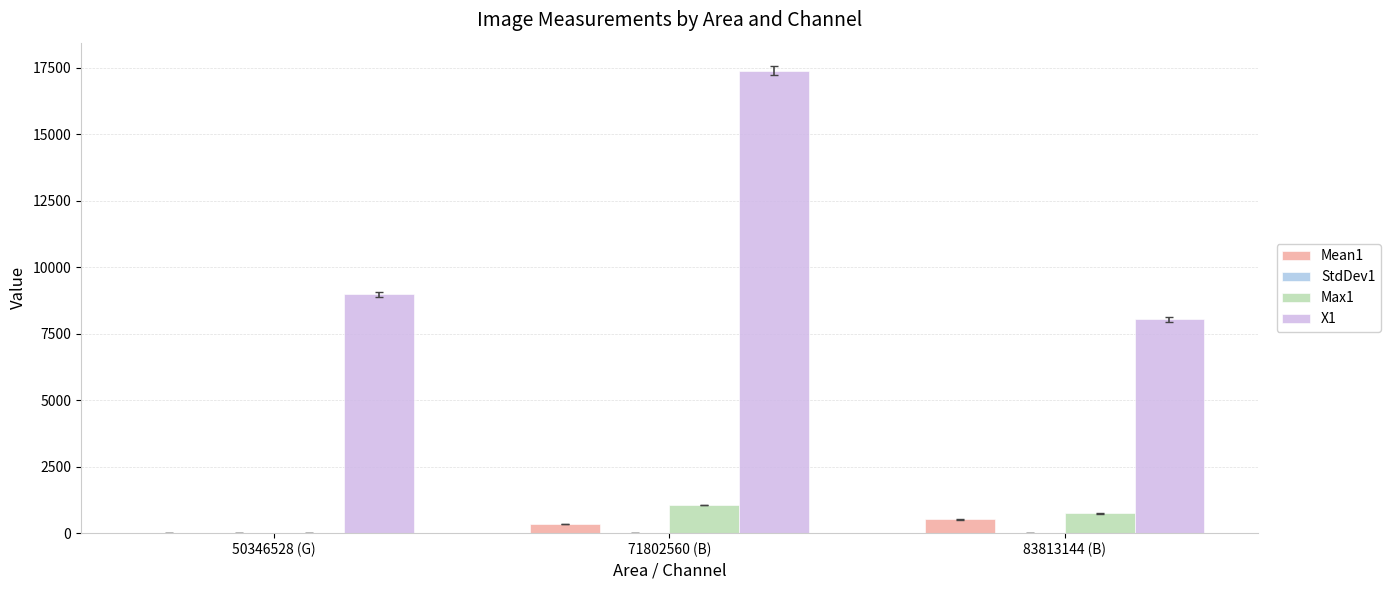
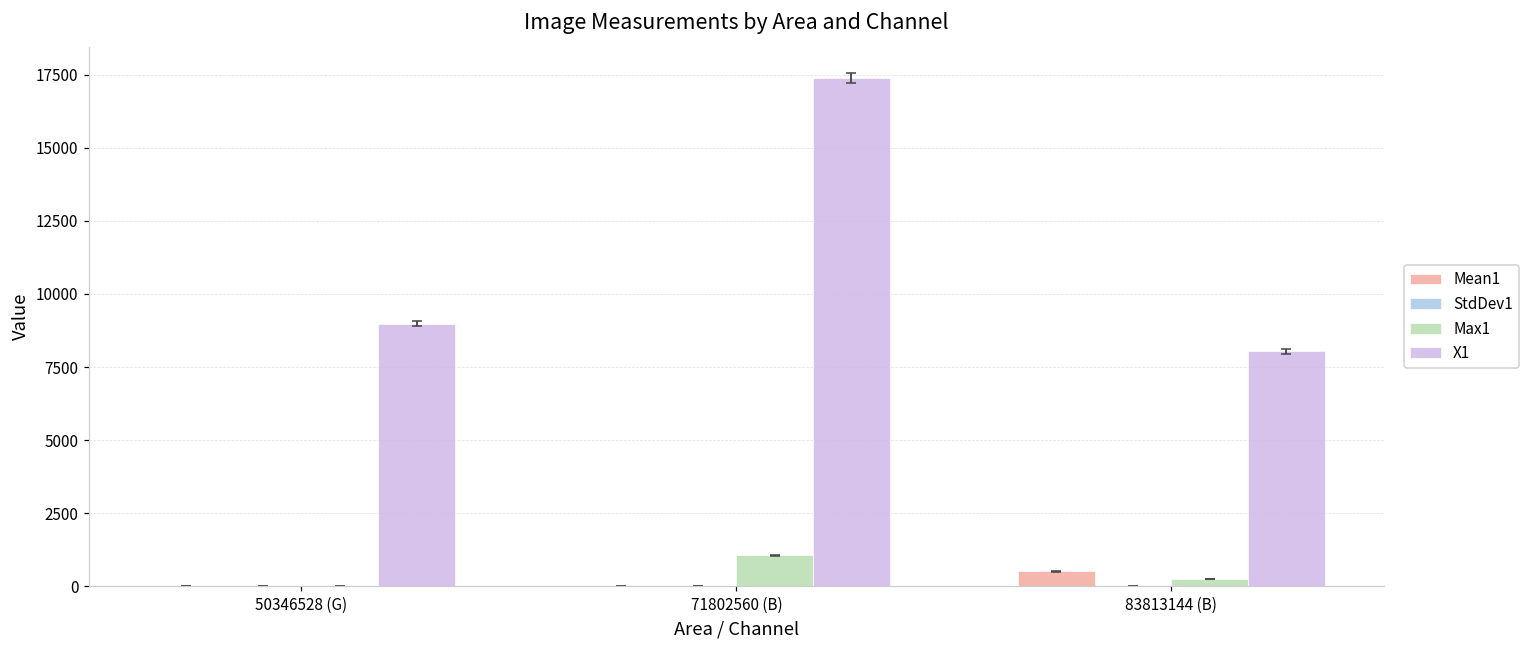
Mean1, 71802560 (B): 300 -> 0
Max1, 83813144 (B): 700 -> 300
